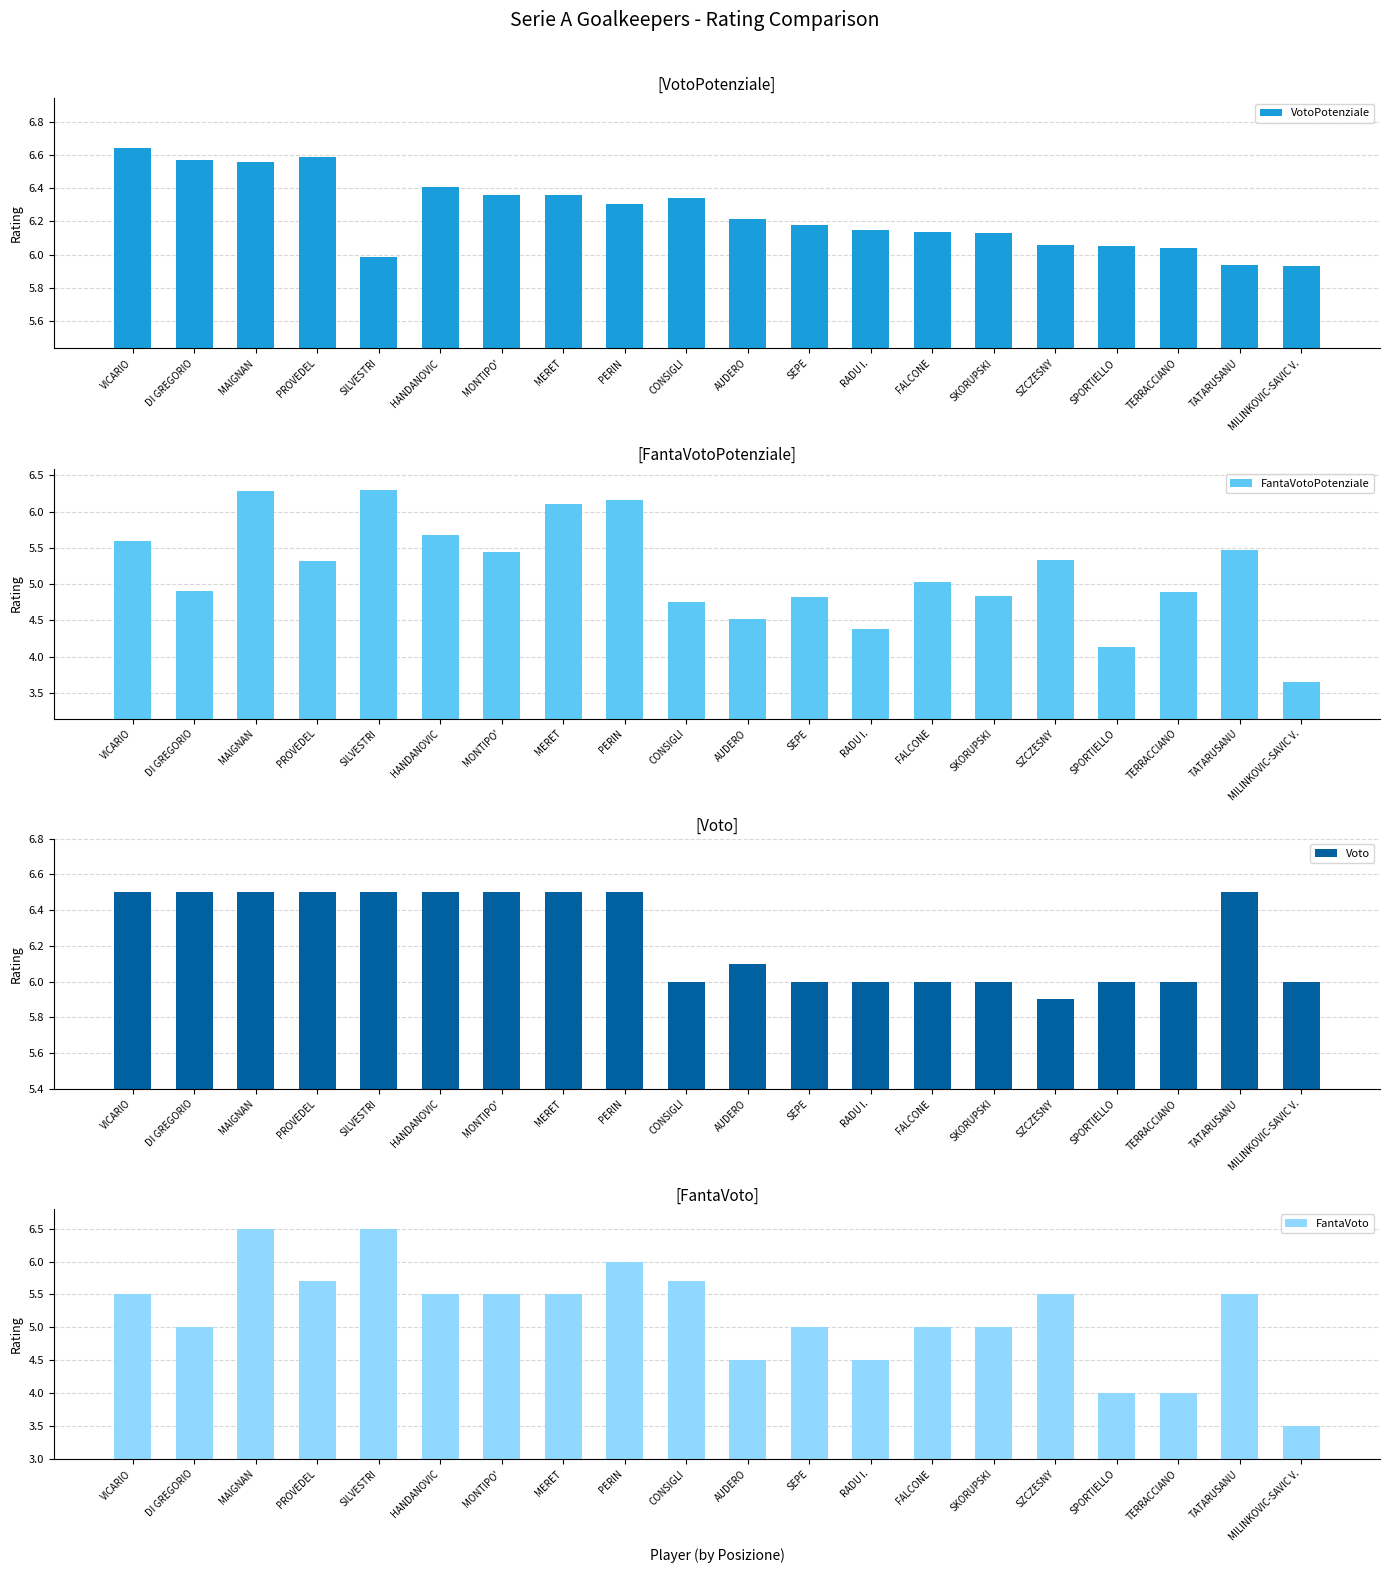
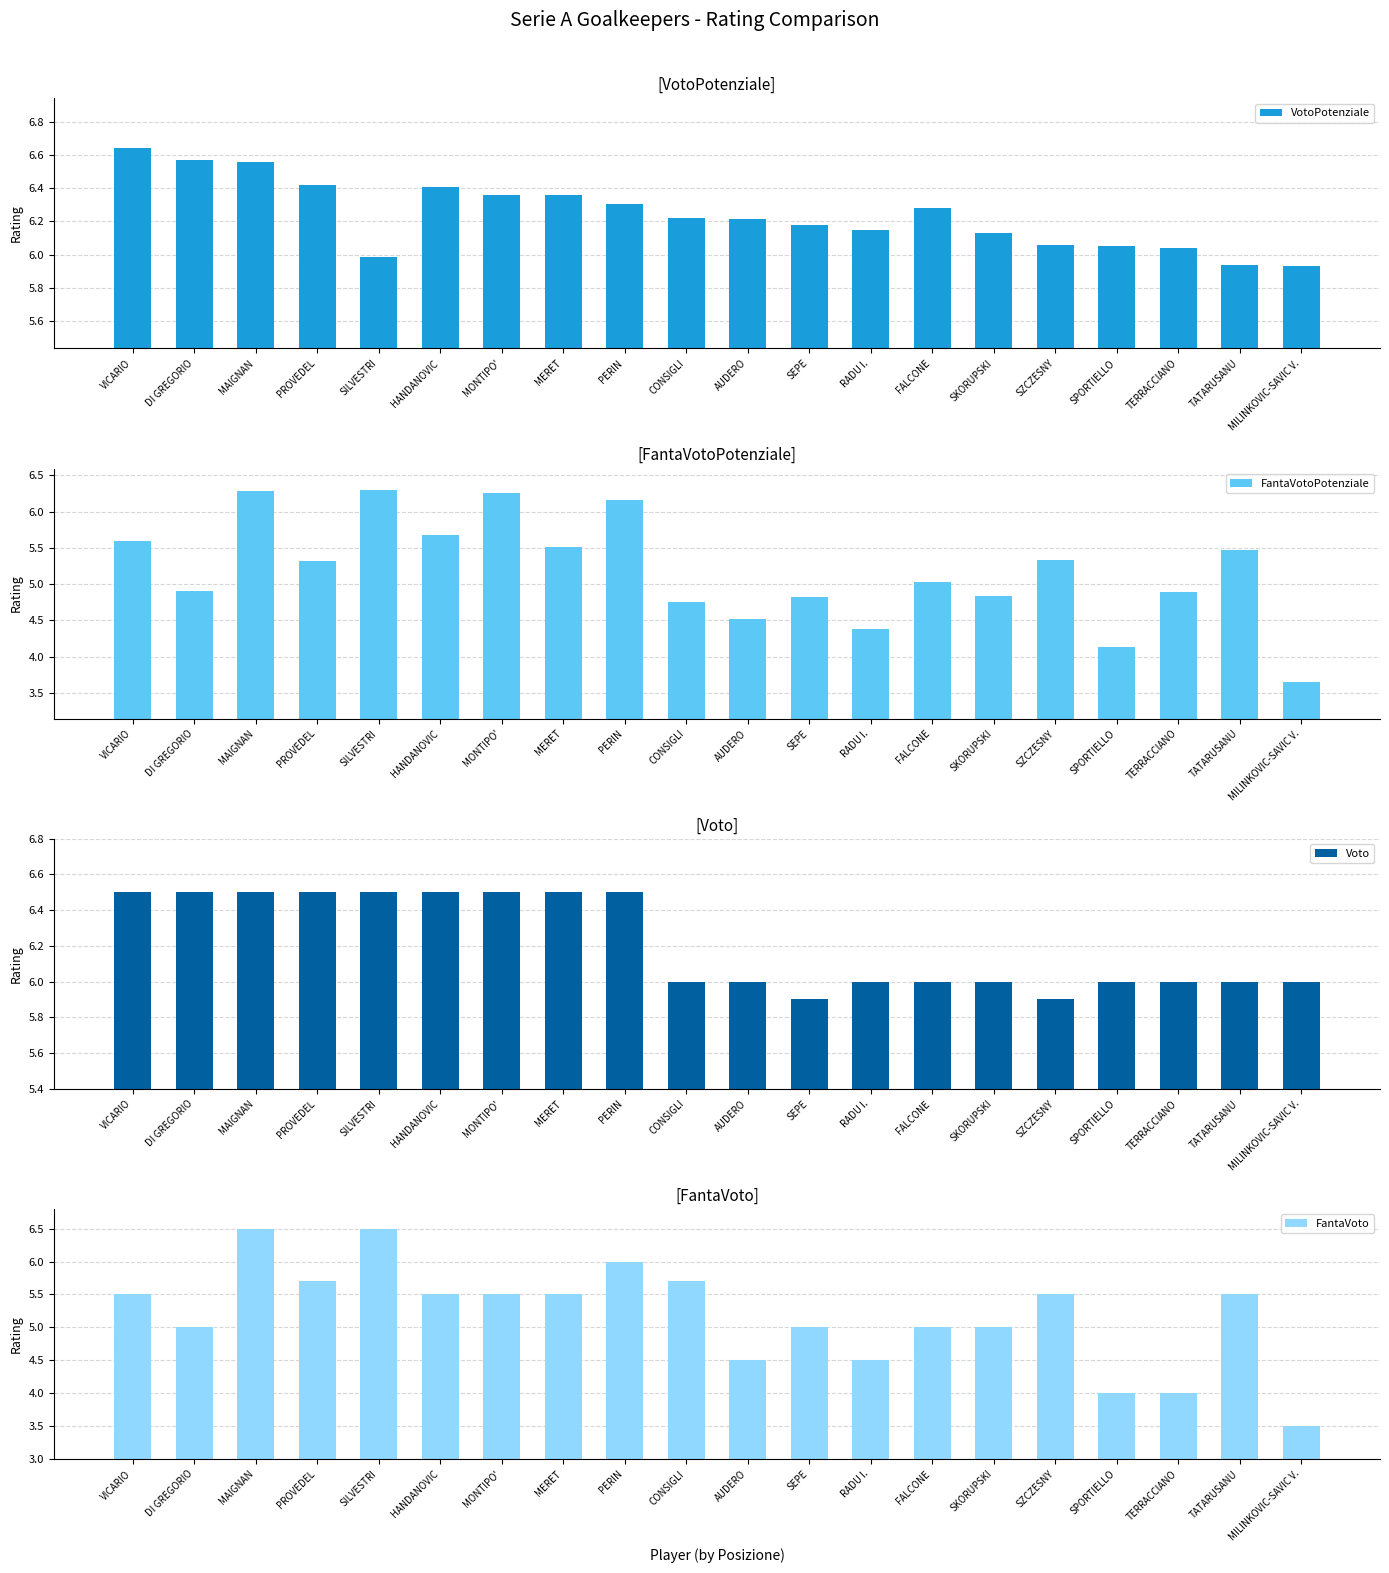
[VotoPotenziale], PROVEDEL: 6.59 -> 6.42
[VotoPotenziale], CONSIGLI: 6.34 -> 6.22
[VotoPotenziale], FALCONE: 6.14 -> 6.28
[FantaVotoPotenziale], MONTIPO': 5.4 -> 6.3
[FantaVotoPotenziale], MERET: 6.1 -> 5.5
[Voto], AUDERO: 6.1 -> 6.0
[Voto], SEPE: 6.0 -> 5.9
[Voto], TATARUSANU: 6.5 -> 6.0
